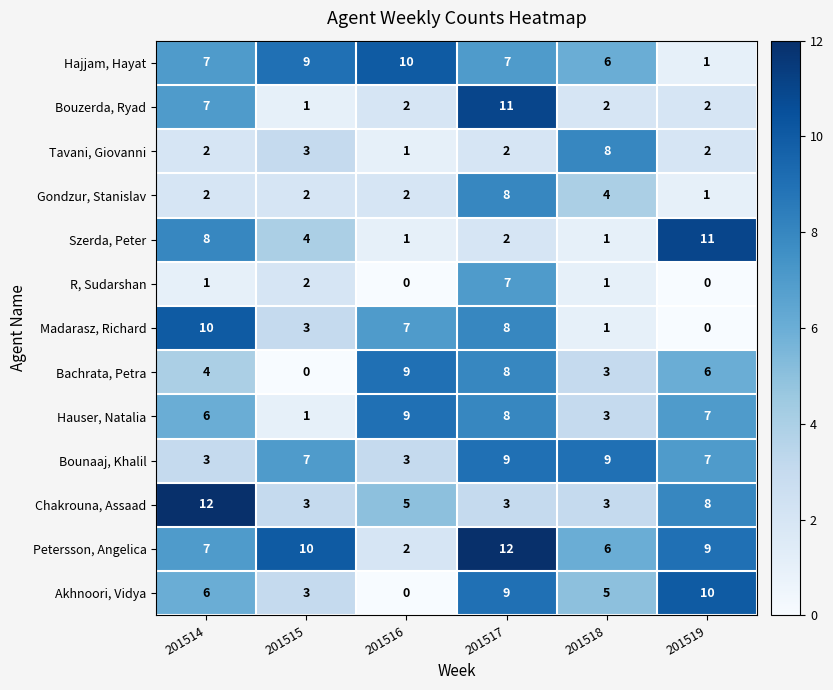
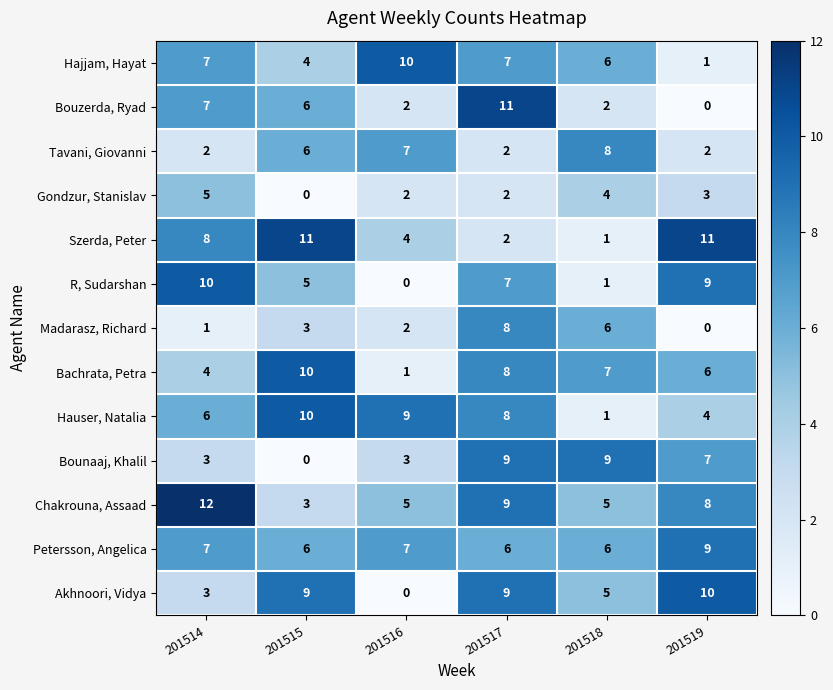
Hajjam, Hayat, 201515: 9 -> 4
Bouzerda, Ryad, 201515: 1 -> 6
Bouzerda, Ryad, 201519: 2 -> 0
Tavani, Giovanni, 201515: 3 -> 6
Tavani, Giovanni, 201516: 1 -> 7
Gondzur, Stanislav, 201514: 2 -> 5
Gondzur, Stanislav, 201515: 2 -> 0
Gondzur, Stanislav, 201517: 8 -> 2
Gondzur, Stanislav, 201519: 1 -> 3
Szerda, Peter, 201515: 4 -> 11
Szerda, Peter, 201516: 1 -> 4
R, Sudarshan, 201514: 1 -> 10
R, Sudarshan, 201515: 2 -> 5
R, Sudarshan, 201519: 0 -> 9
Madarasz, Richard, 201514: 10 -> 1
Madarasz, Richard, 201516: 7 -> 2
Madarasz, Richard, 201518: 1 -> 6
Bachrata, Petra, 201515: 0 -> 10
Bachrata, Petra, 201516: 9 -> 1
Bachrata, Petra, 201518: 3 -> 7
Hauser, Natalia, 201515: 1 -> 10
Hauser, Natalia, 201518: 3 -> 1
Hauser, Natalia, 201519: 7 -> 4
Bounaaj, Khalil, 201515: 7 -> 0
Chakrouna, Assaad, 201517: 3 -> 9
Chakrouna, Assaad, 201518: 3 -> 5
Petersson, Angelica, 201515: 10 -> 6
Petersson, Angelica, 201516: 2 -> 7
Petersson, Angelica, 201517: 12 -> 6
Akhnoori, Vidya, 201514: 6 -> 3
Akhnoori, Vidya, 201515: 3 -> 9
